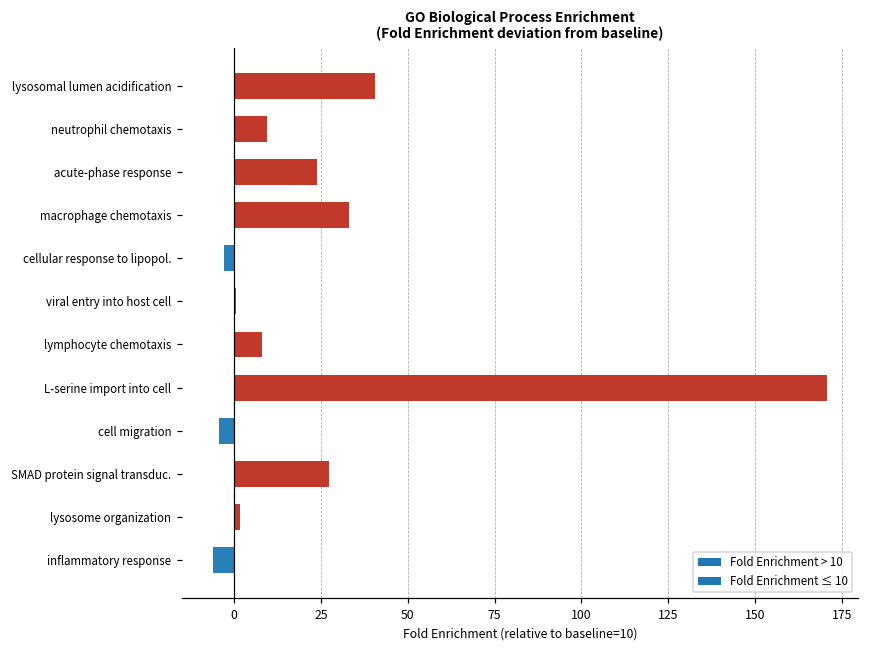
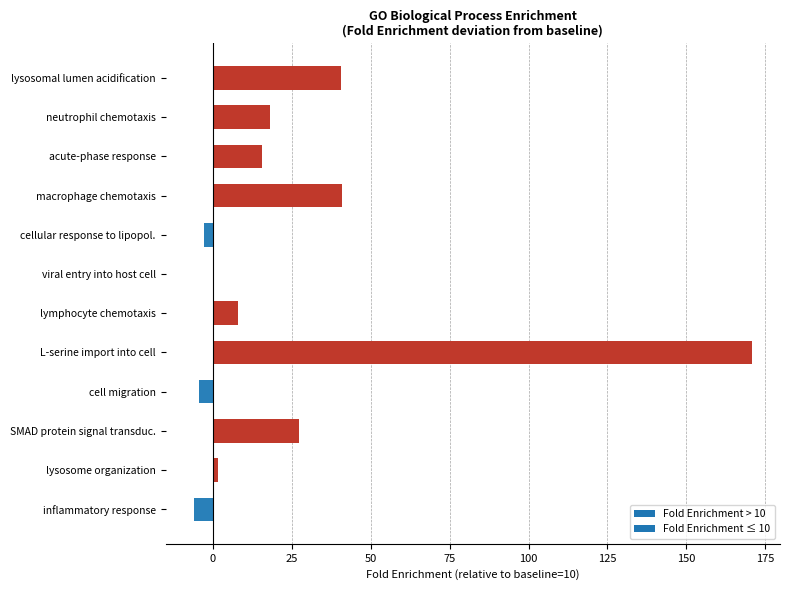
neutrophil chemotaxis: 10 -> 18
acute-phase response: 24 -> 15
macrophage chemotaxis: 33 -> 41
